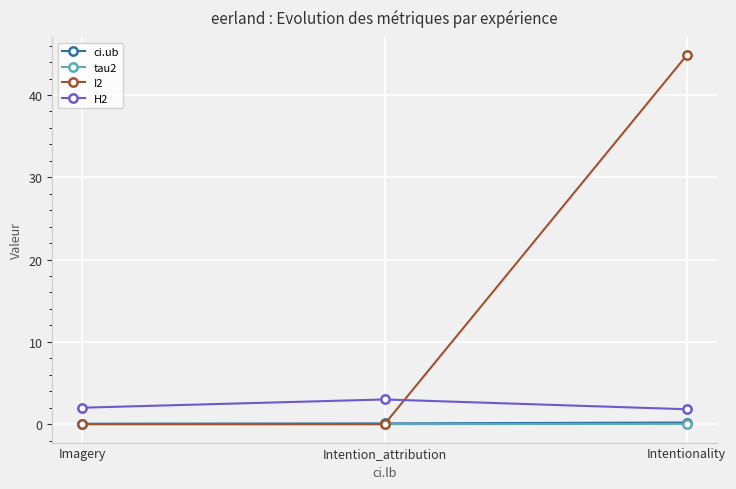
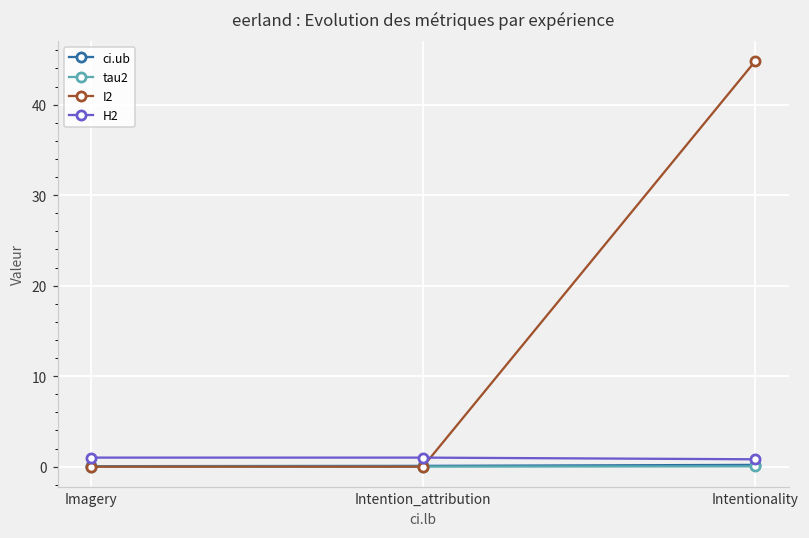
H2, Imagery: 2 -> 1
H2, Intention_attribution: 3 -> 1
H2, Intentionality: 2 -> 1
